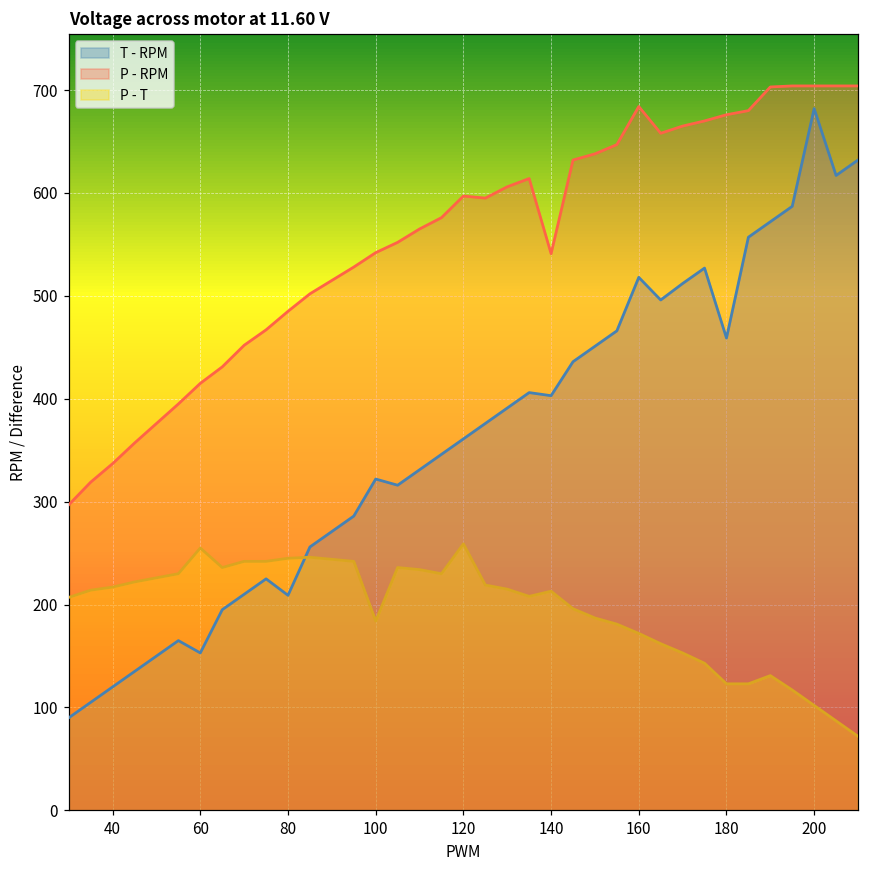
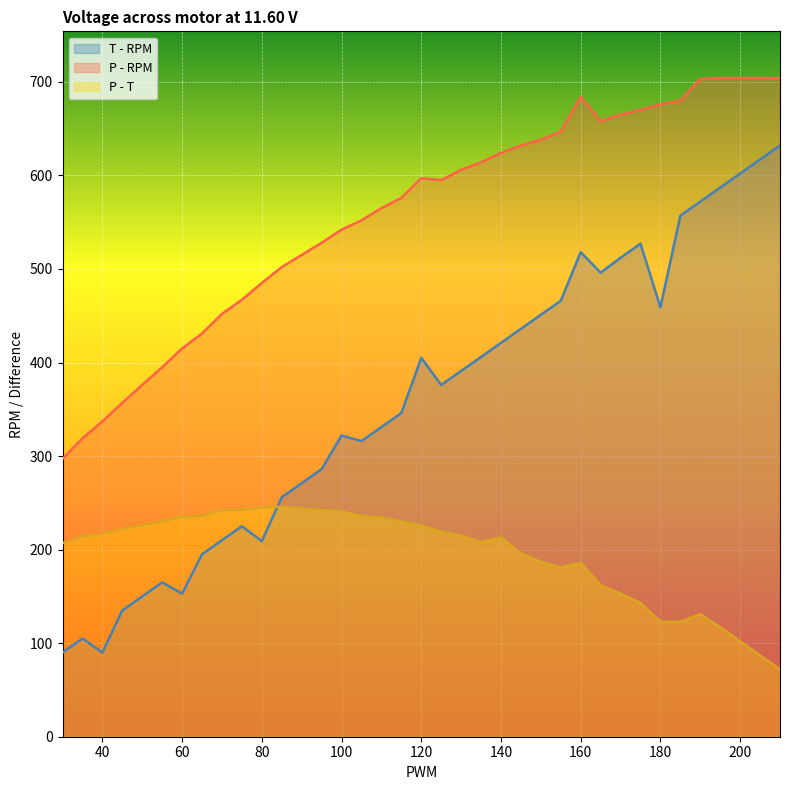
T - RPM, 40: 120 -> 90
P - T, 60: 260 -> 240
P - T, 100: 180 -> 240
T - RPM, 120: 360 -> 410
P - T, 120: 260 -> 230
T - RPM, 140: 400 -> 420
P - RPM, 140: 540 -> 620
P - T, 160: 170 -> 190
T - RPM, 200: 680 -> 600
